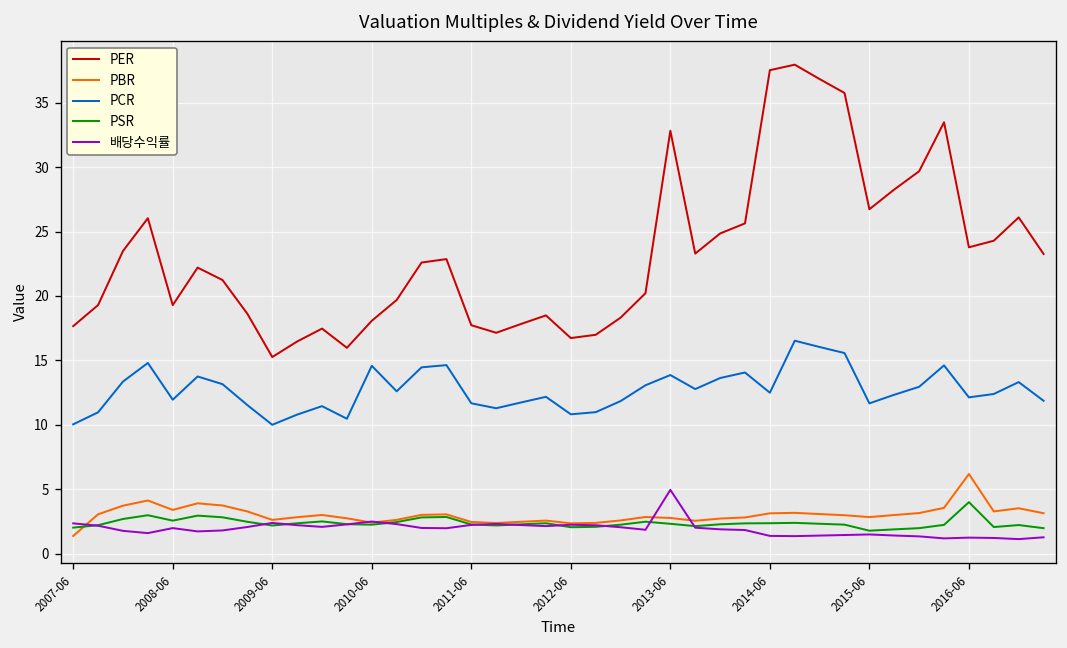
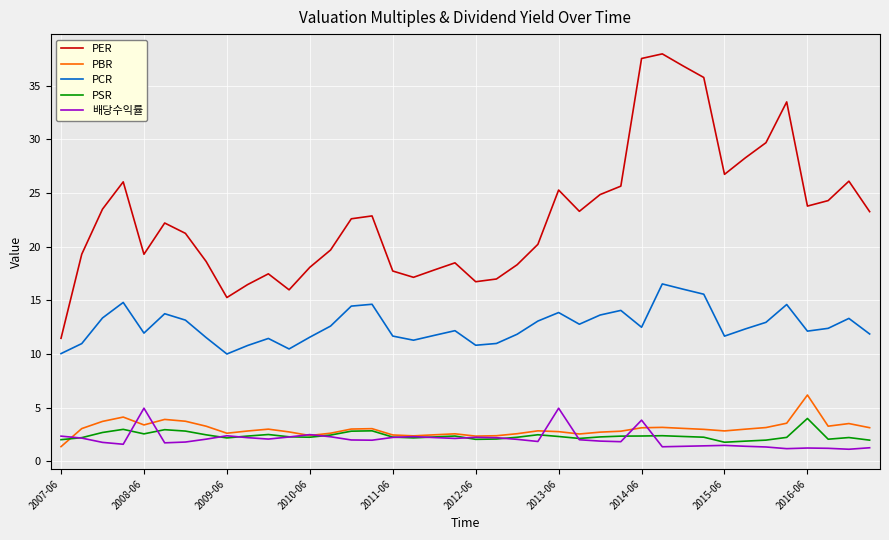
PER, 2007-06: 17.7 -> 11.5
배당수익률, 2008-06: 2.0 -> 5.0
PCR, 2010-06: 14.6 -> 11.6
PER, 2013-06: 32.8 -> 25.3
배당수익률, 2014-06: 1.4 -> 3.8
